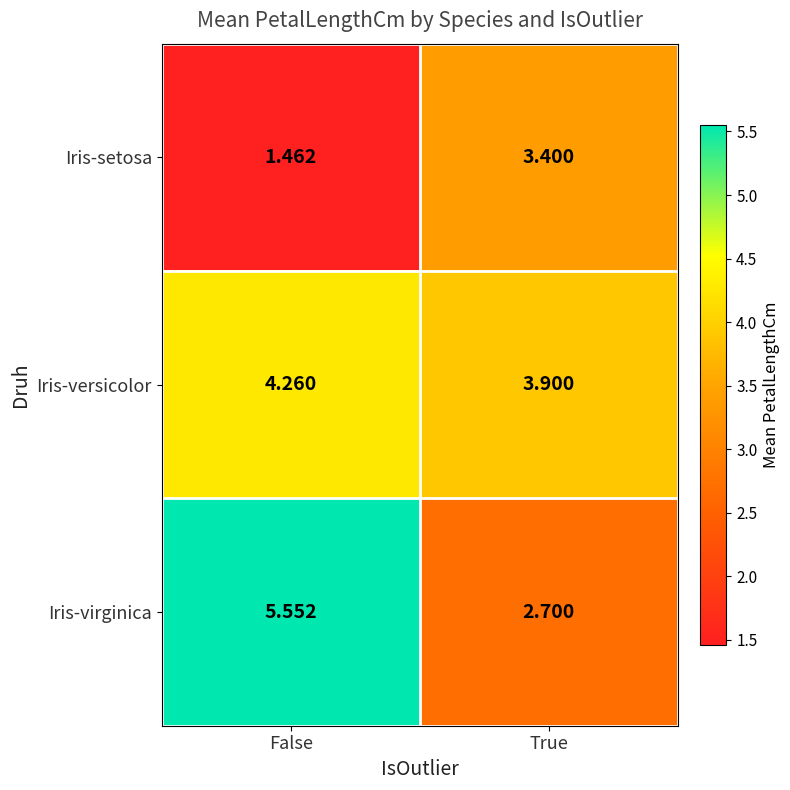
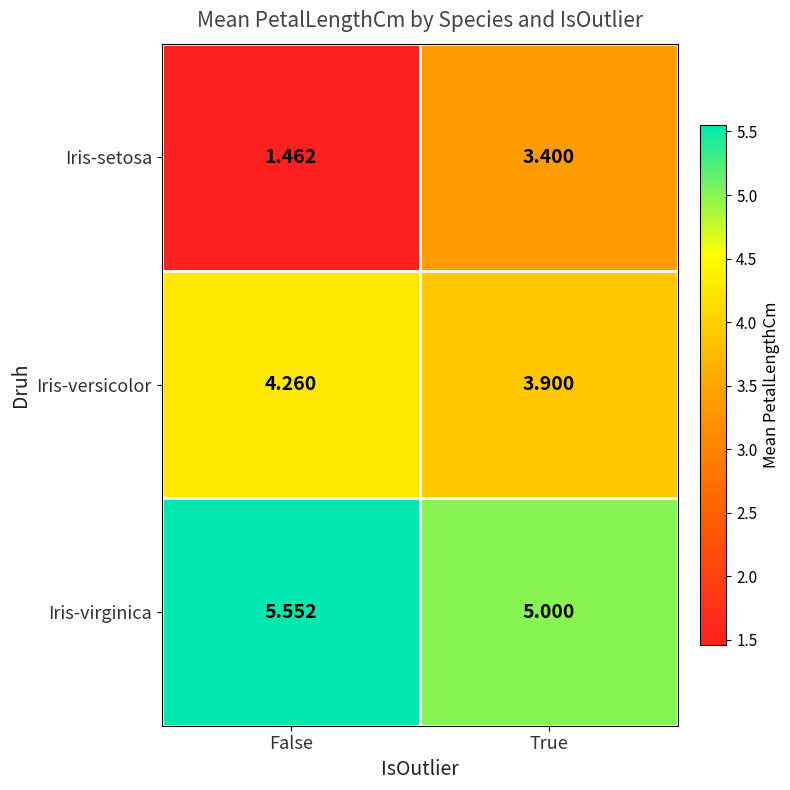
Iris-virginica, True: 2.700 -> 5.000
